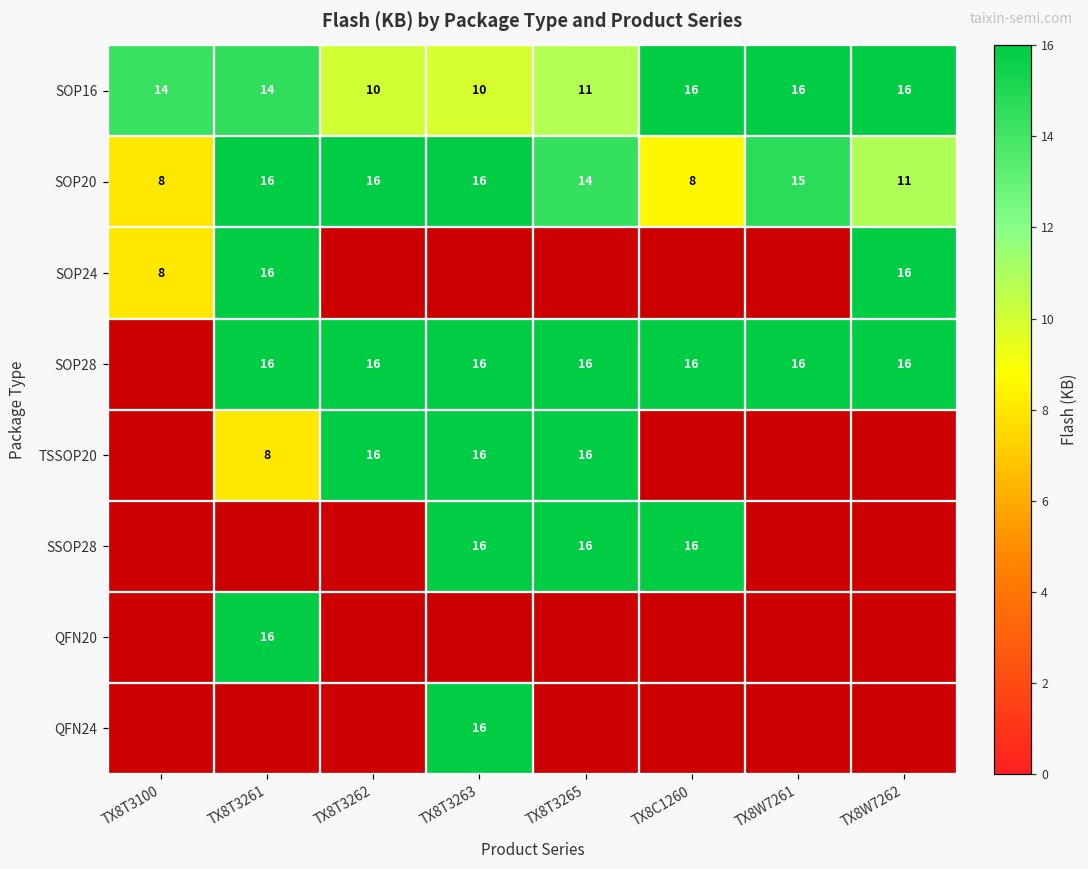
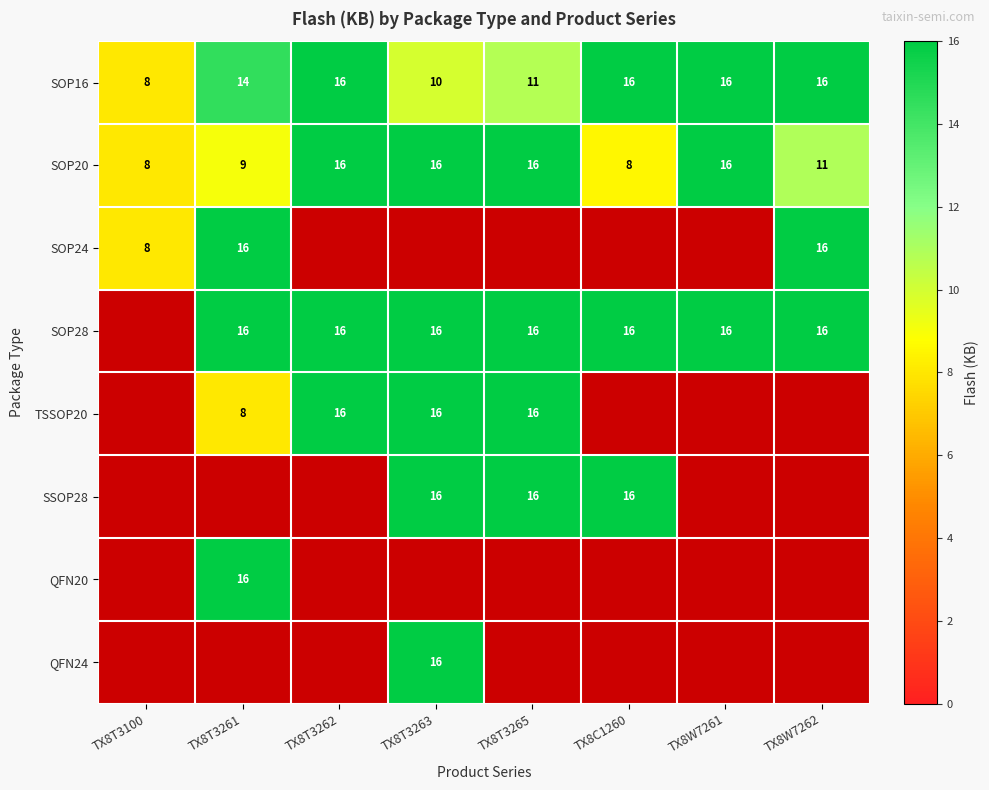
SOP16, TX8T3100: 14 -> 8
SOP16, TX8T3262: 10 -> 16
SOP20, TX8T3261: 16 -> 9
SOP20, TX8T3265: 14 -> 16
SOP20, TX8W7261: 15 -> 16
